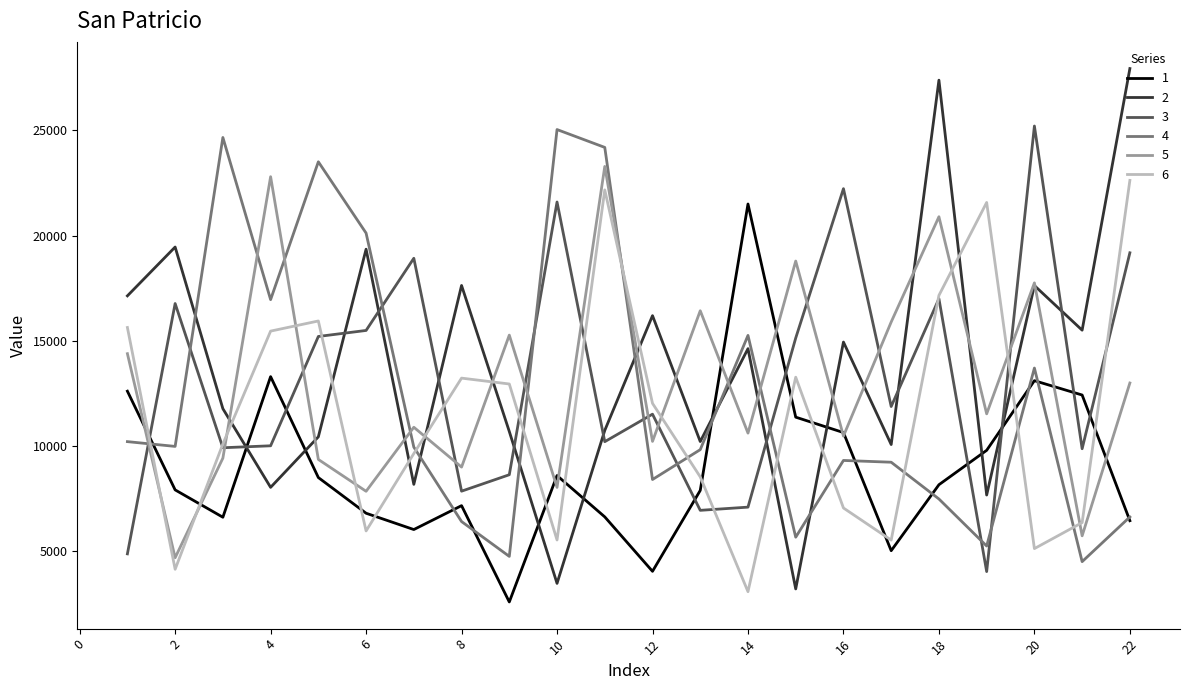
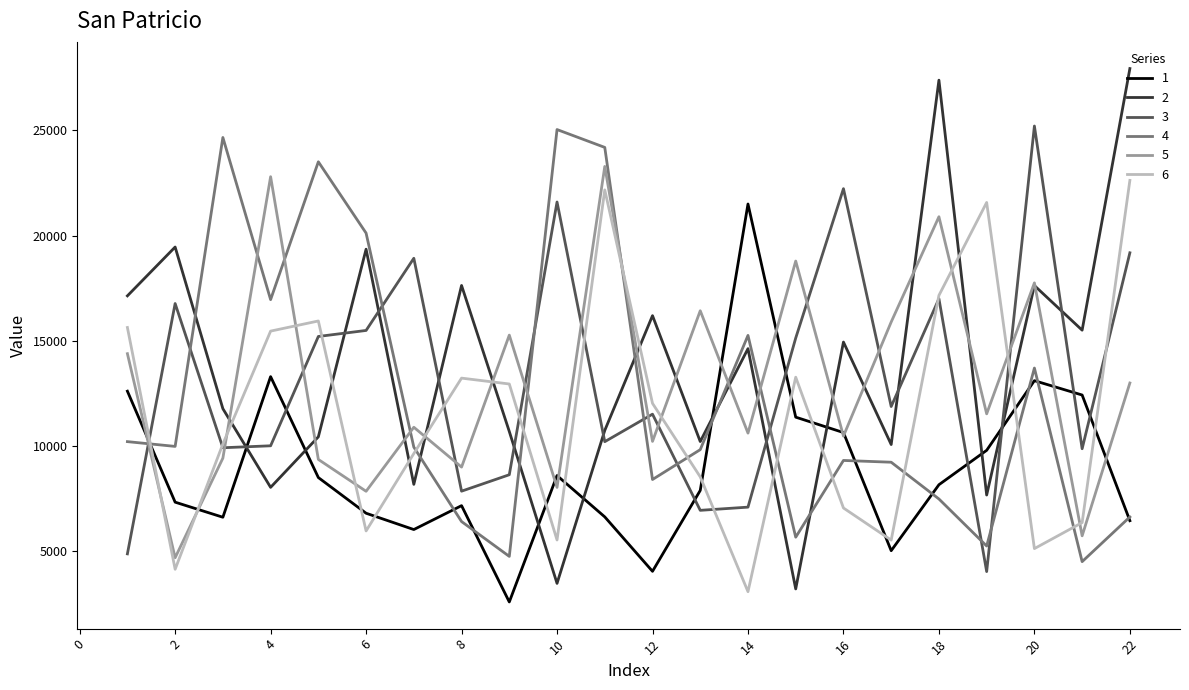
1, 2: 7900 -> 7300
